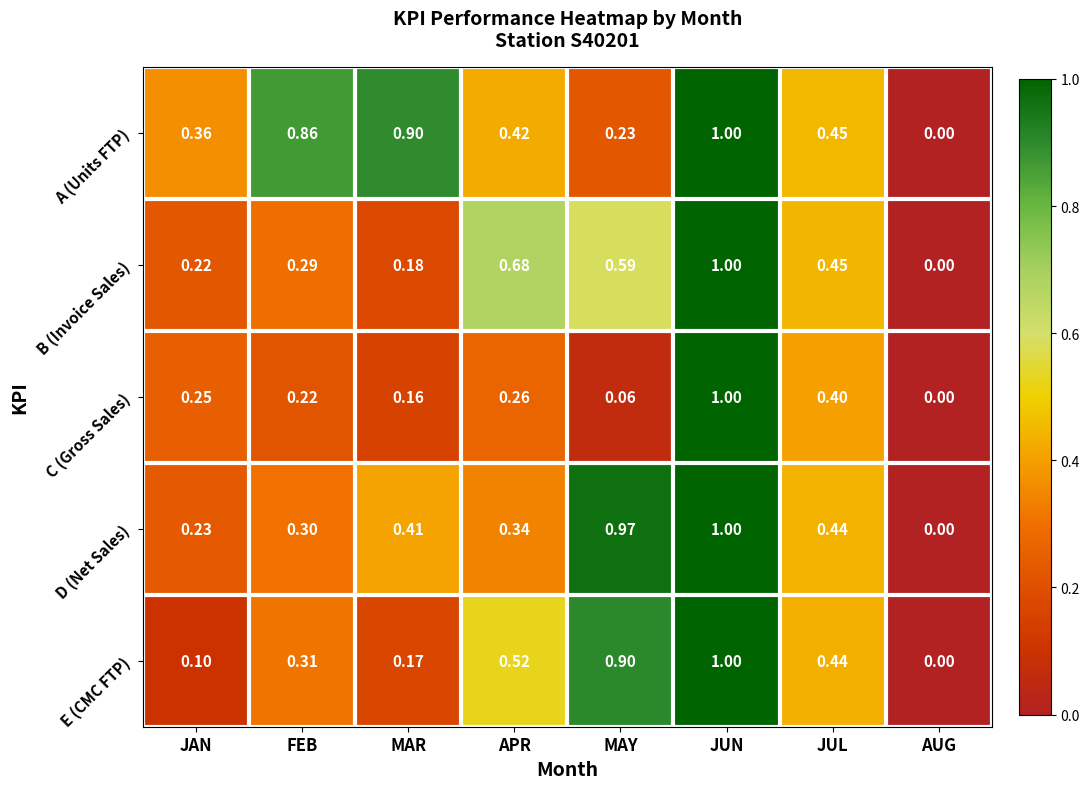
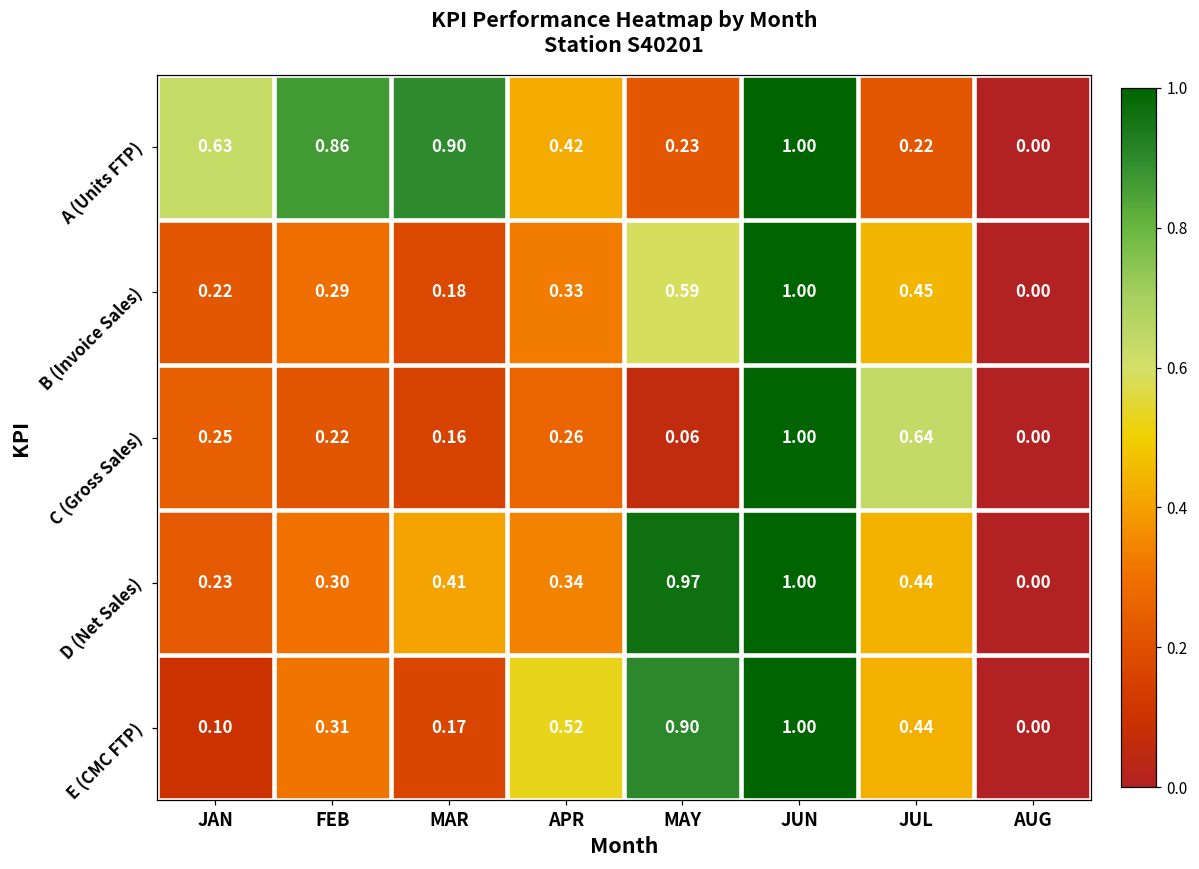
A (Units FTP), JAN: 0.36 -> 0.63
A (Units FTP), JUL: 0.45 -> 0.22
B (Invoice Sales), APR: 0.68 -> 0.33
C (Gross Sales), JUL: 0.40 -> 0.64
